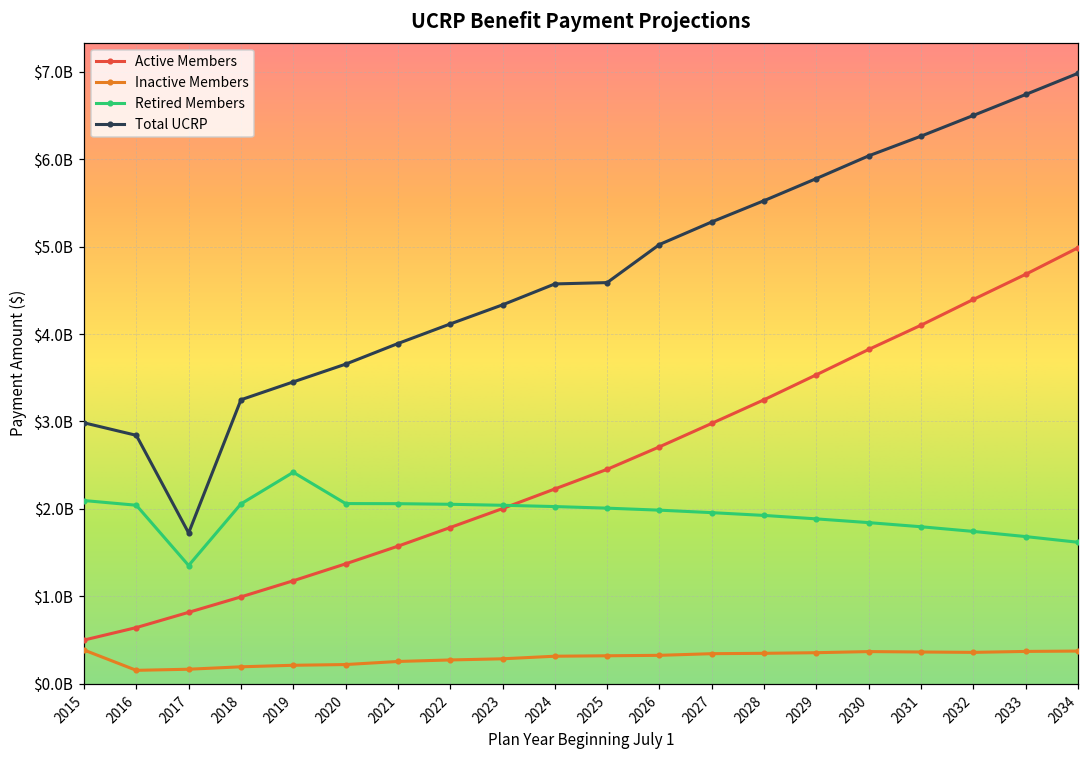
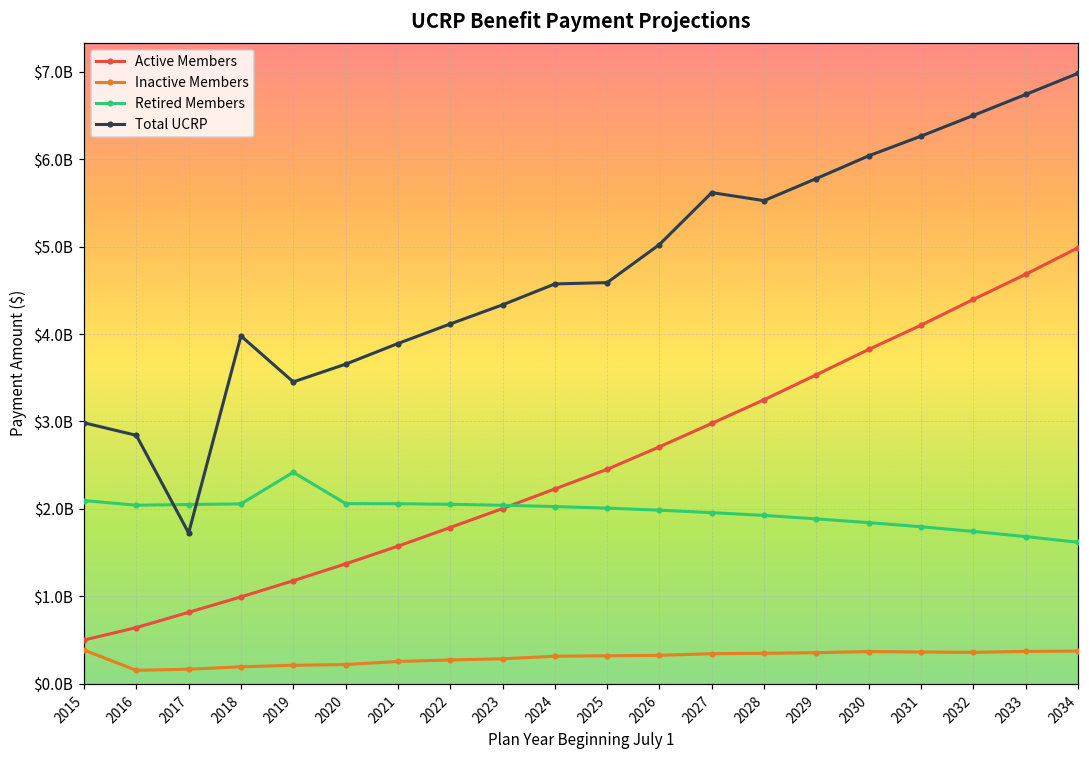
Retired Members, 2017: $1400000000 -> $2100000000
Total UCRP, 2018: $3200000000 -> $4000000000
Total UCRP, 2027: $5300000000 -> $5600000000
